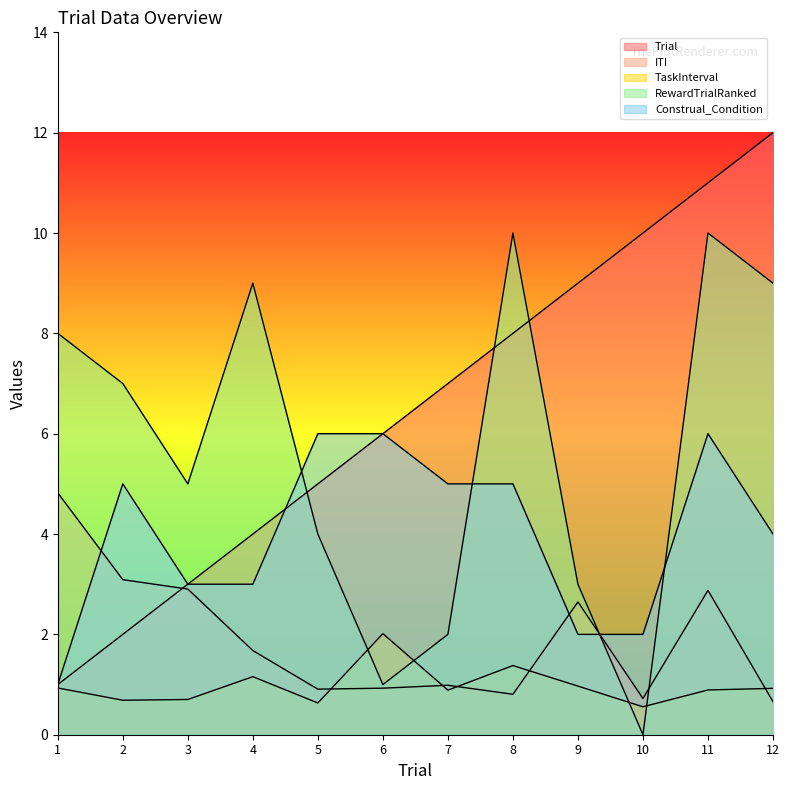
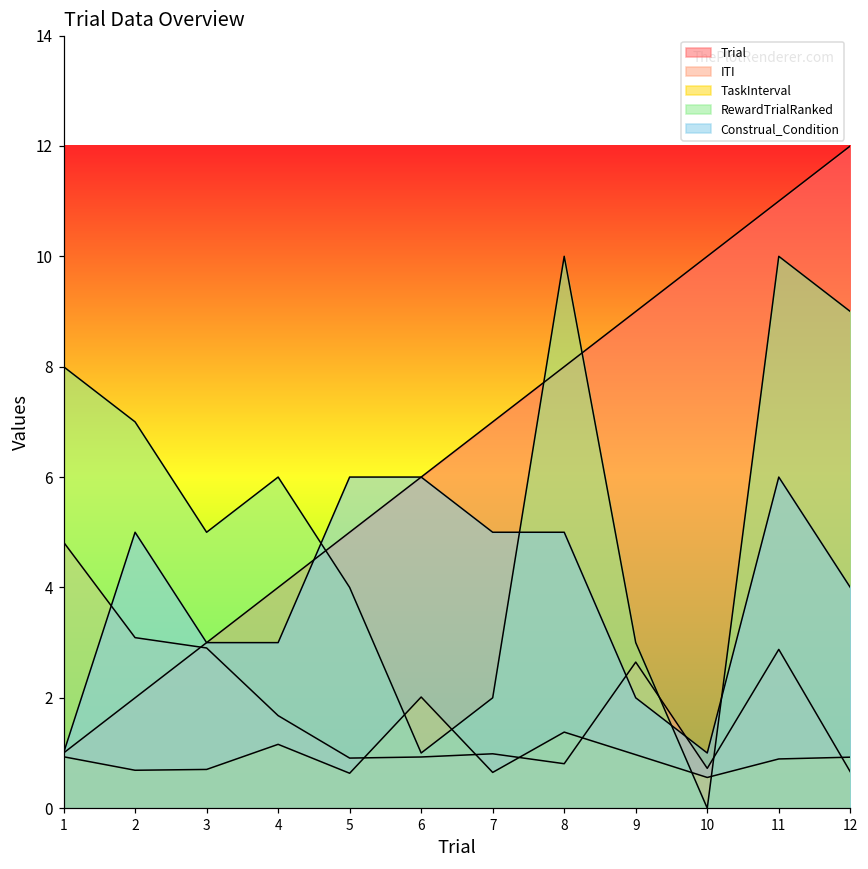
RewardTrialRanked, 4: 9 -> 6
TaskInterval, 7: 0.9 -> 0.6
Construal_Condition, 10: 2 -> 1
